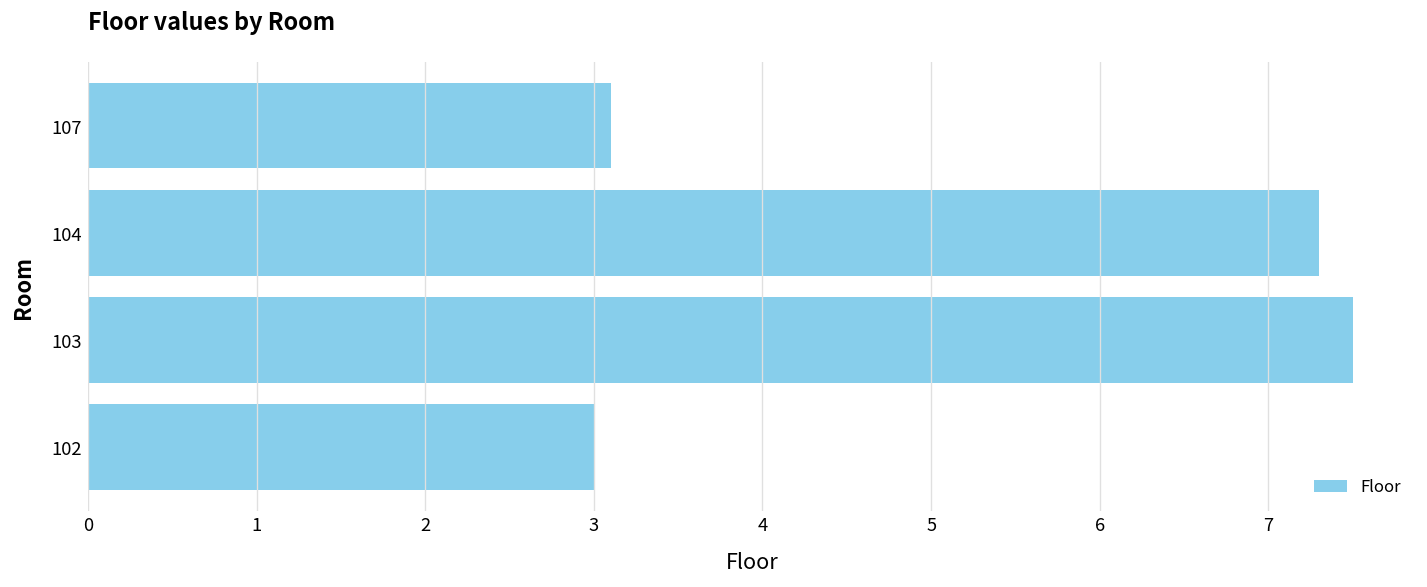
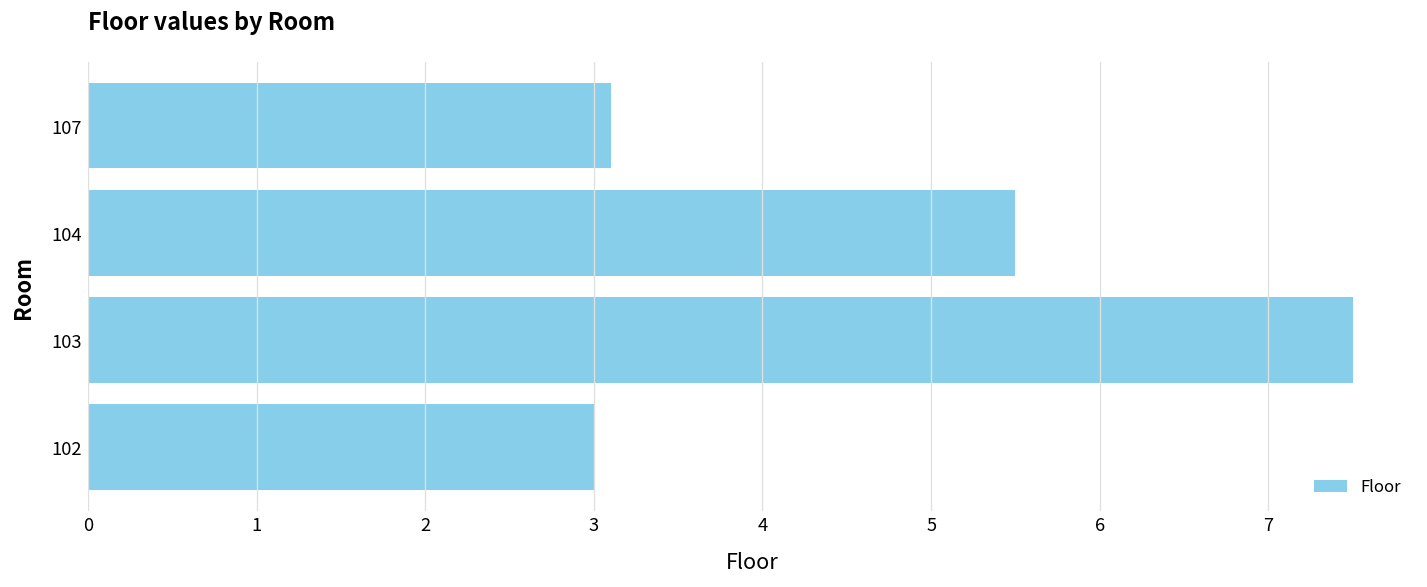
104: 7.3 -> 5.5
